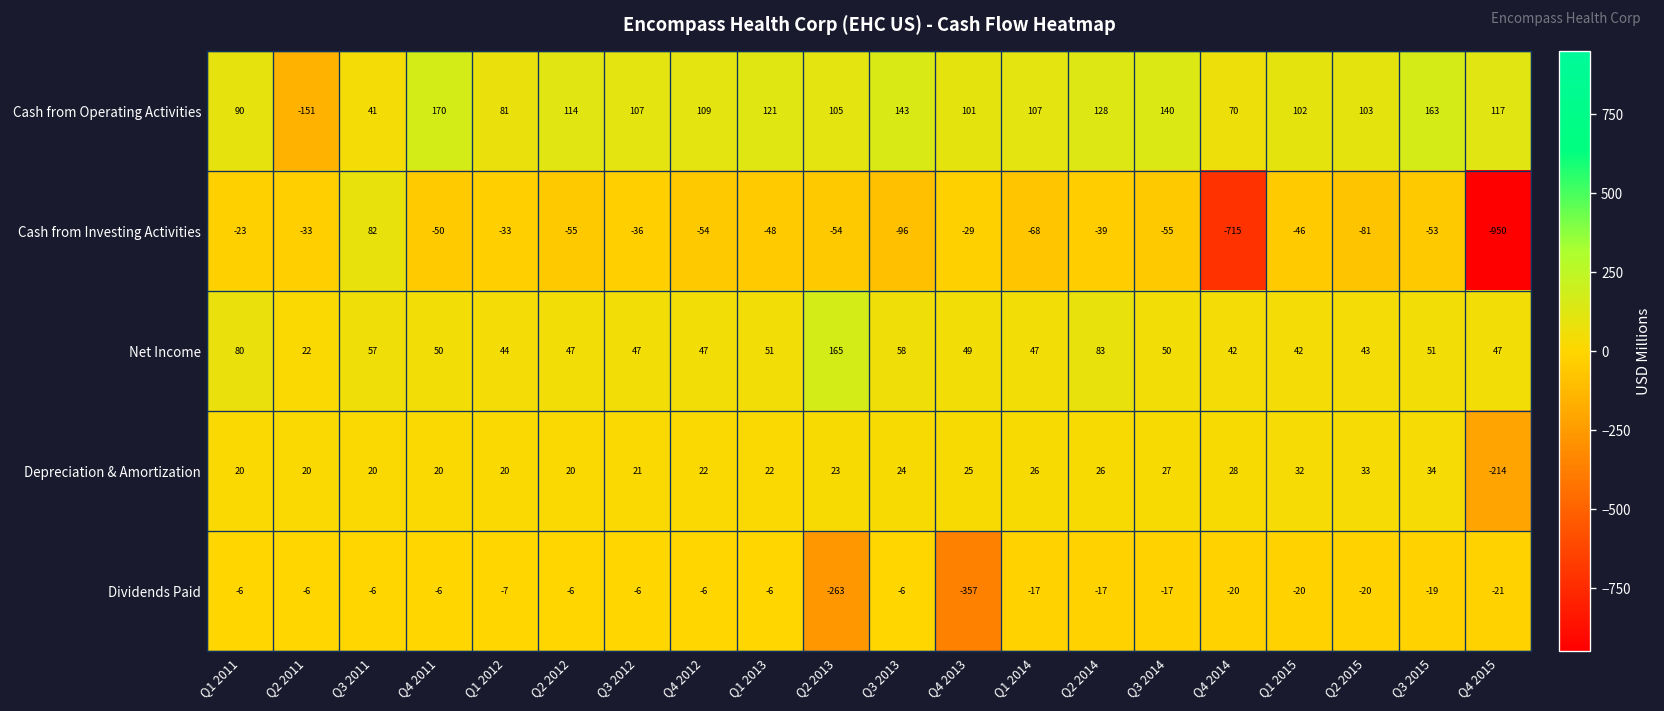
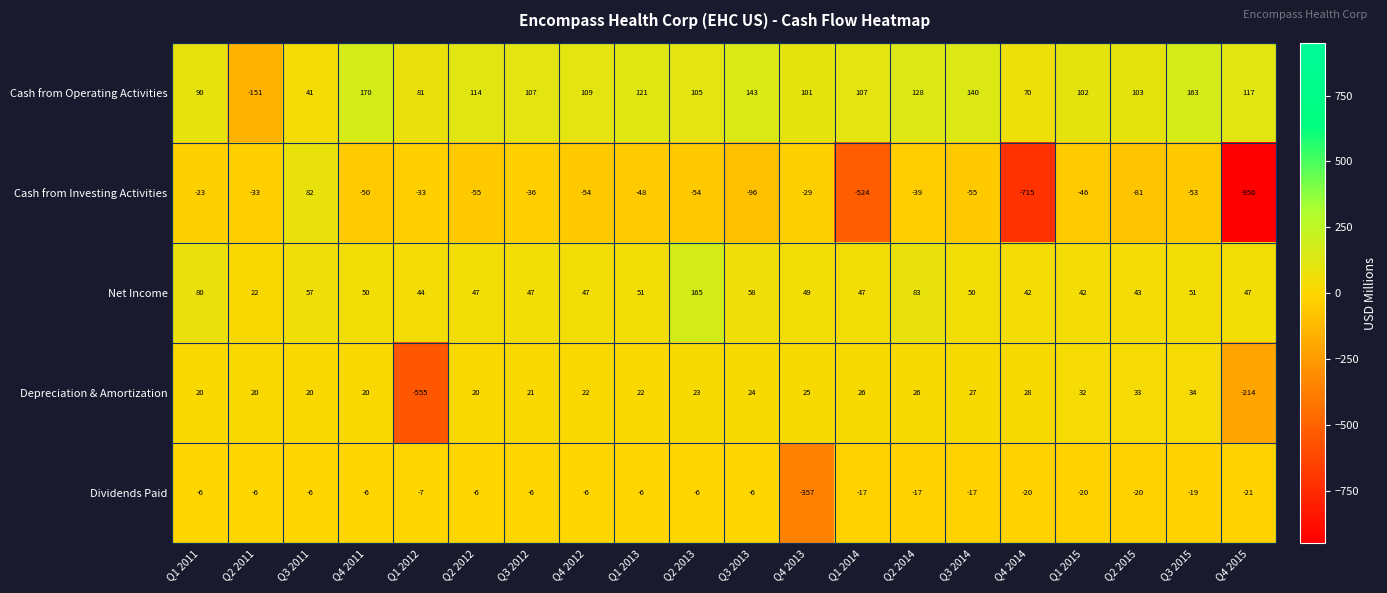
Cash from Investing Activities, Q1 2014: -68 -> -524
Depreciation & Amortization, Q1 2012: 20 -> -555
Dividends Paid, Q2 2013: -263 -> -6
